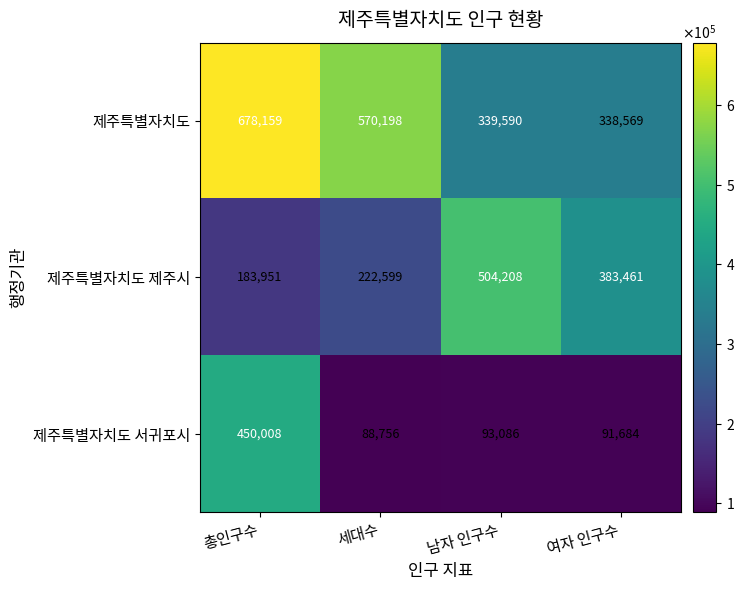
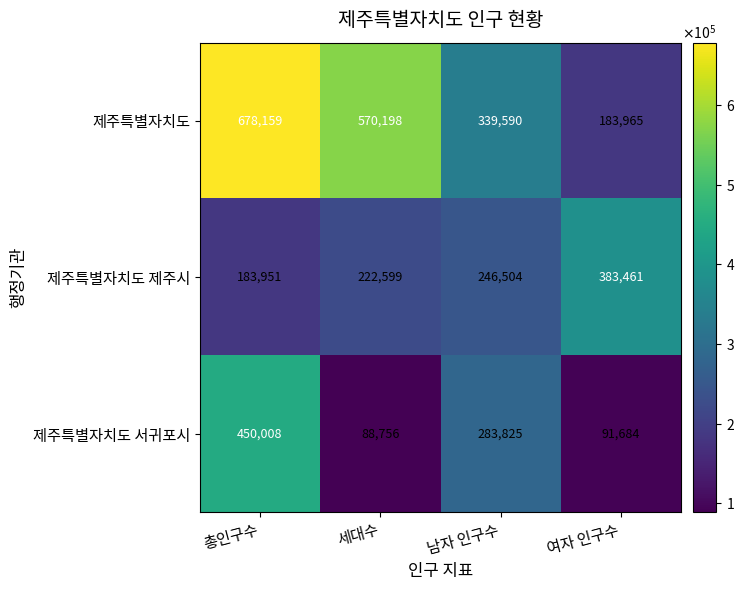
제주특별자치도, 여자 인구수: 338,569 -> 183,965
제주특별자치도 제주시, 남자 인구수: 504,208 -> 246,504
제주특별자치도 서귀포시, 남자 인구수: 93,086 -> 283,825
